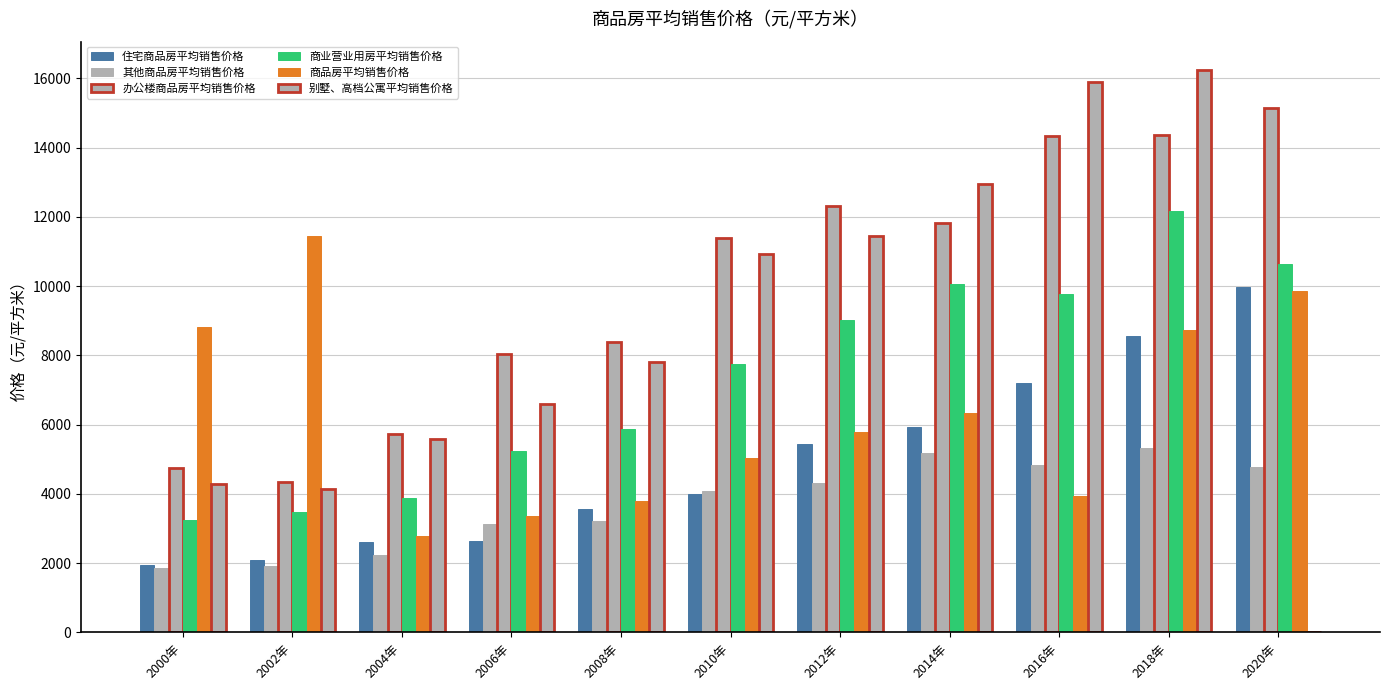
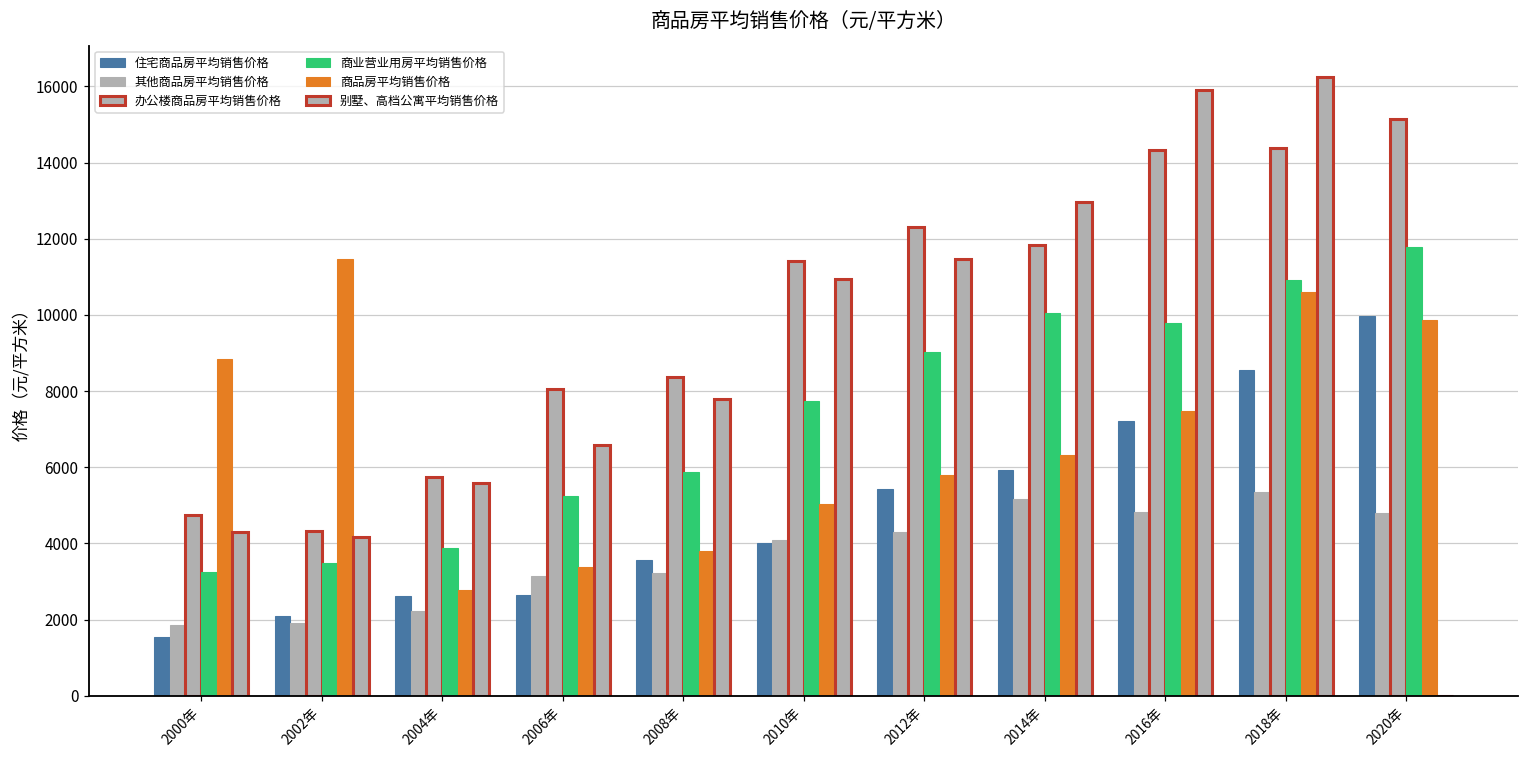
住宅商品房平均销售价格, 2000年: 1900 -> 1500
商品房平均销售价格, 2016年: 4000 -> 7500
商业营业用房平均销售价格, 2018年: 12200 -> 10900
商品房平均销售价格, 2018年: 8700 -> 10600
商业营业用房平均销售价格, 2020年: 10600 -> 11800
